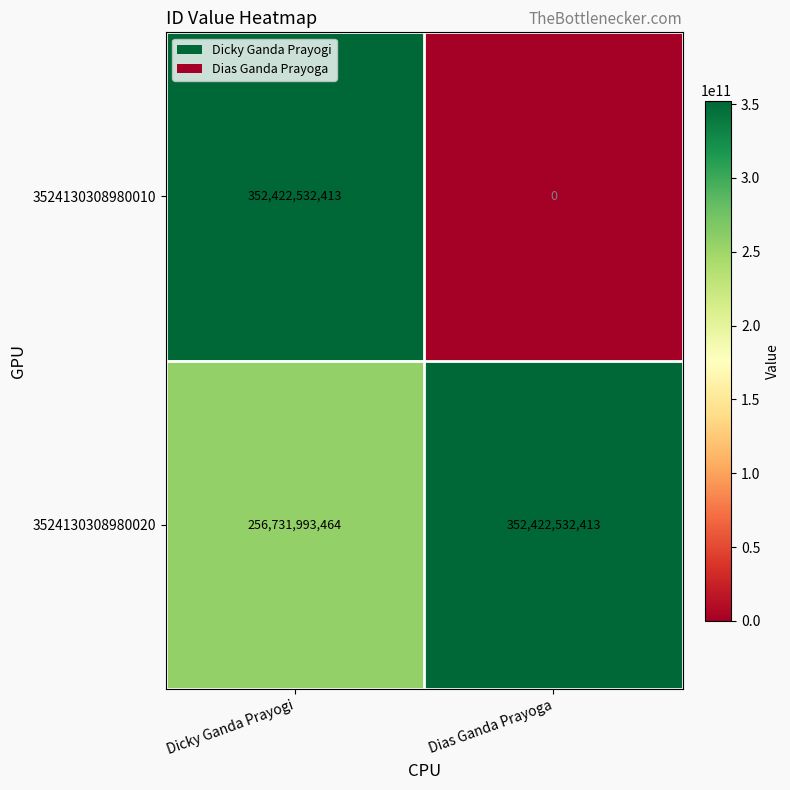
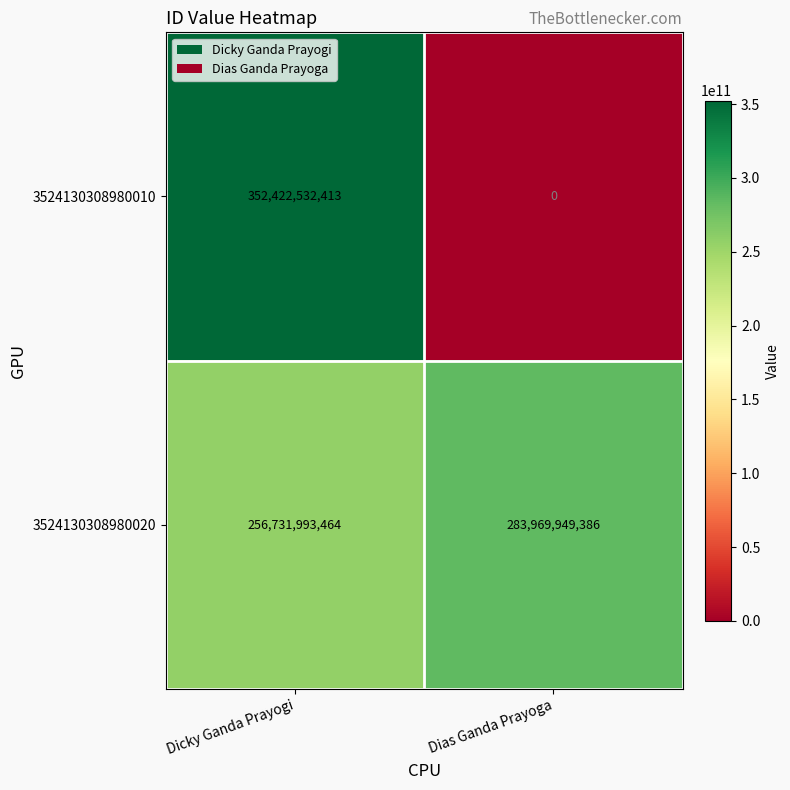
3524130308980020, Dias Ganda Prayoga: 352,422,532,413 -> 283,969,949,386
